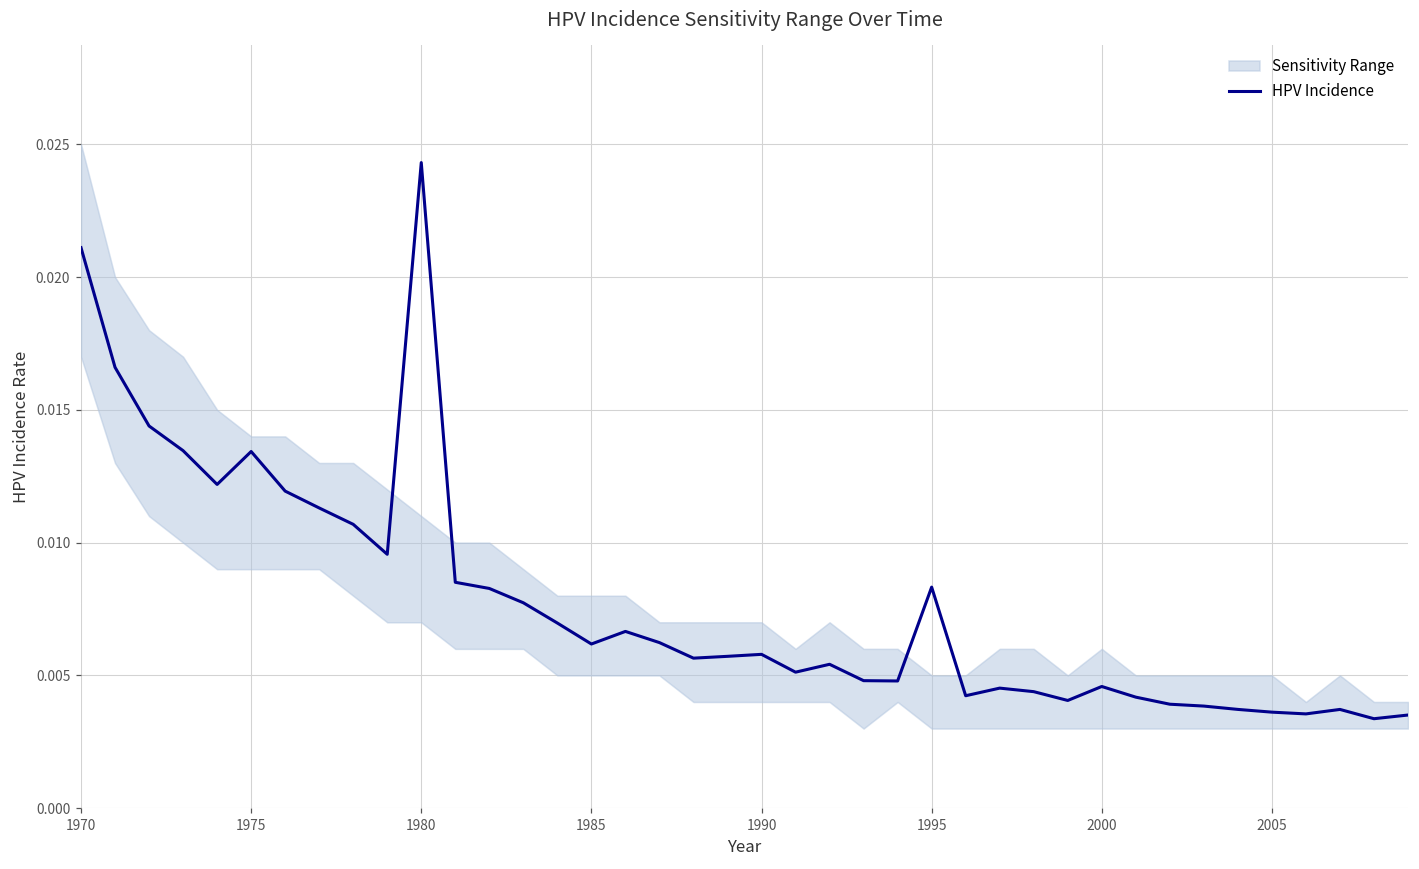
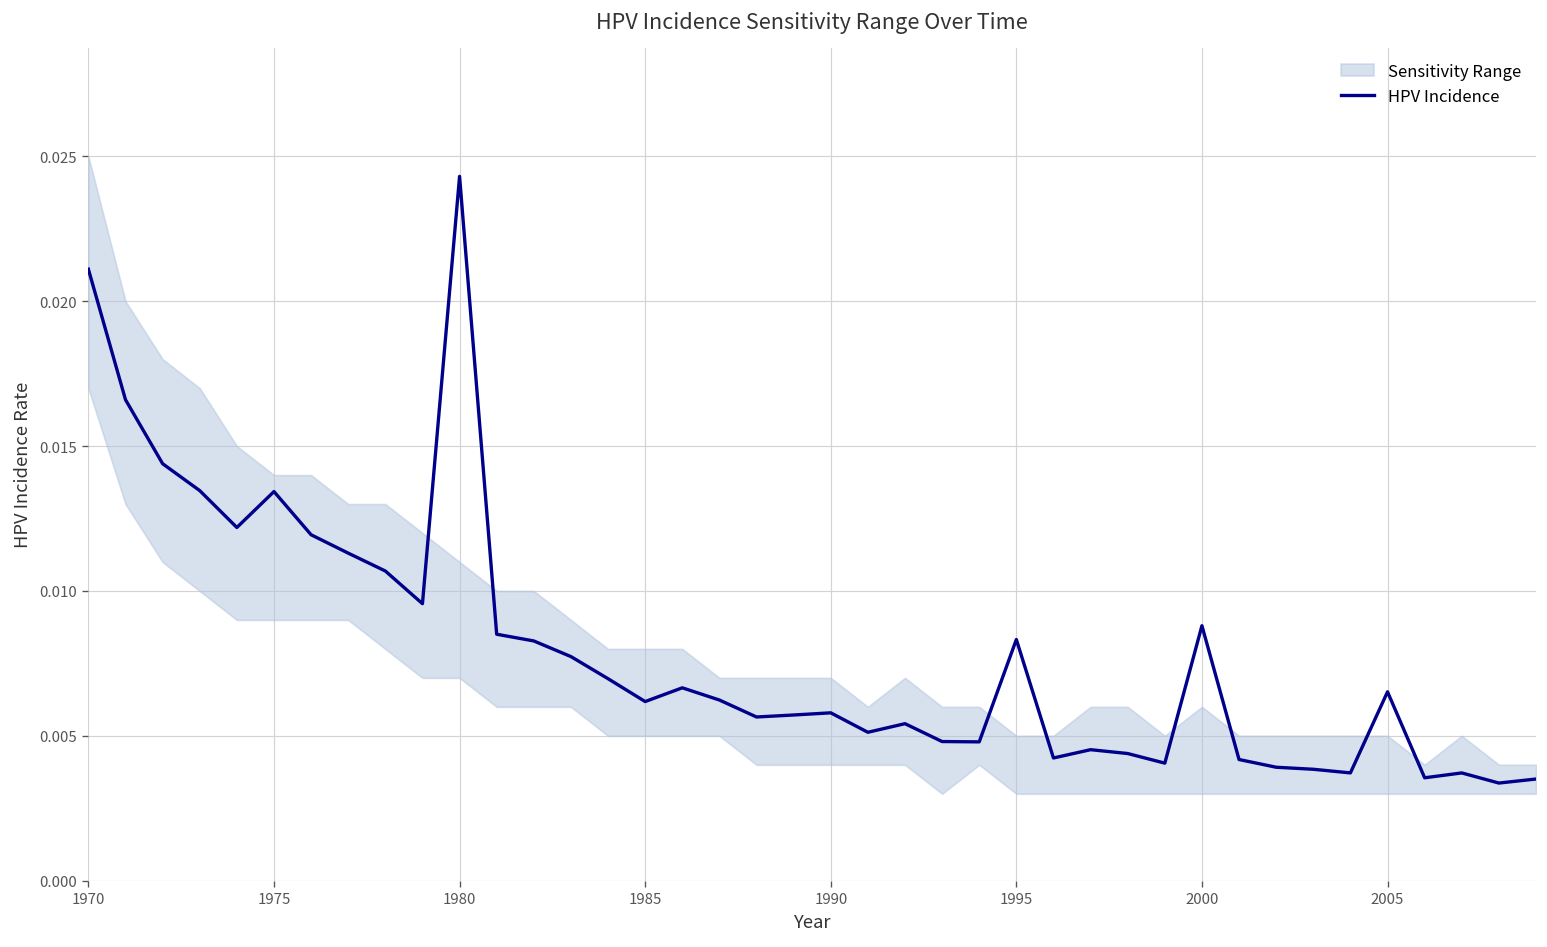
HPV Incidence, 2000: 0.0046 -> 0.0088
HPV Incidence, 2005: 0.0036 -> 0.0065
